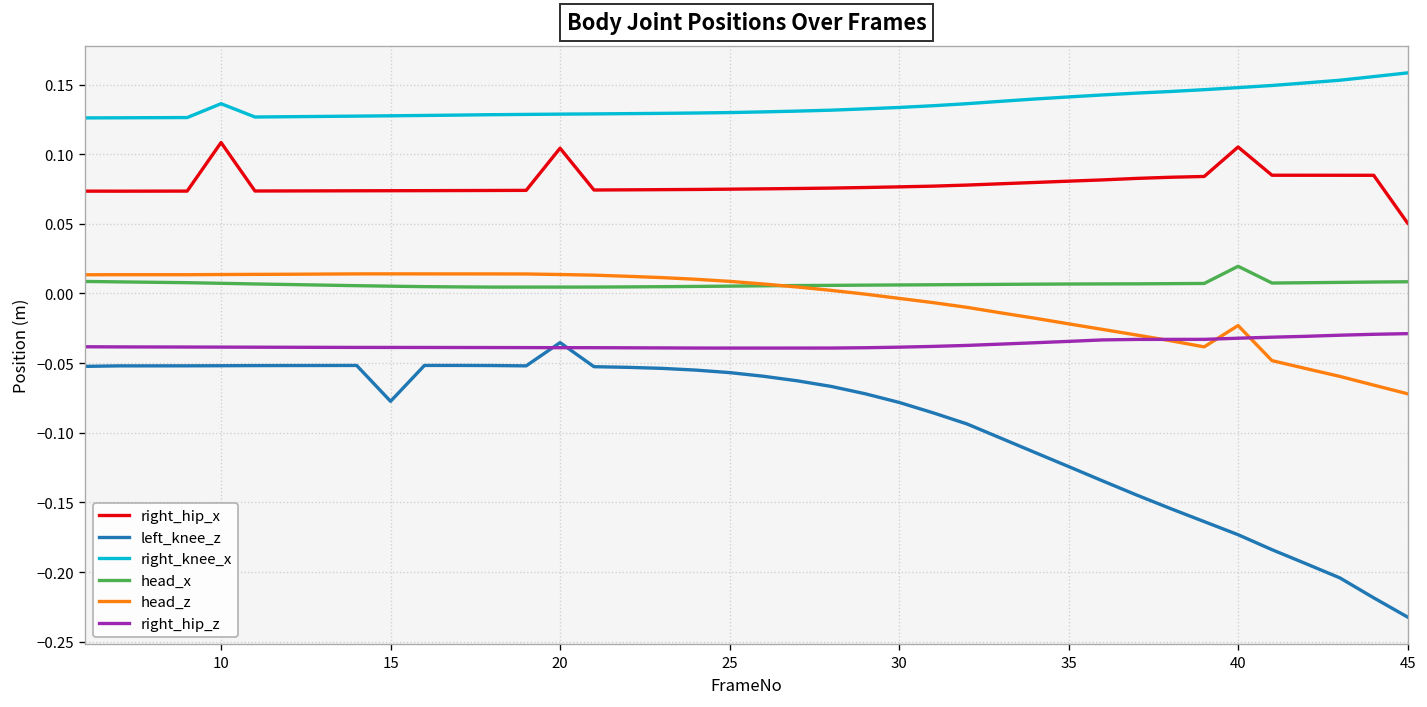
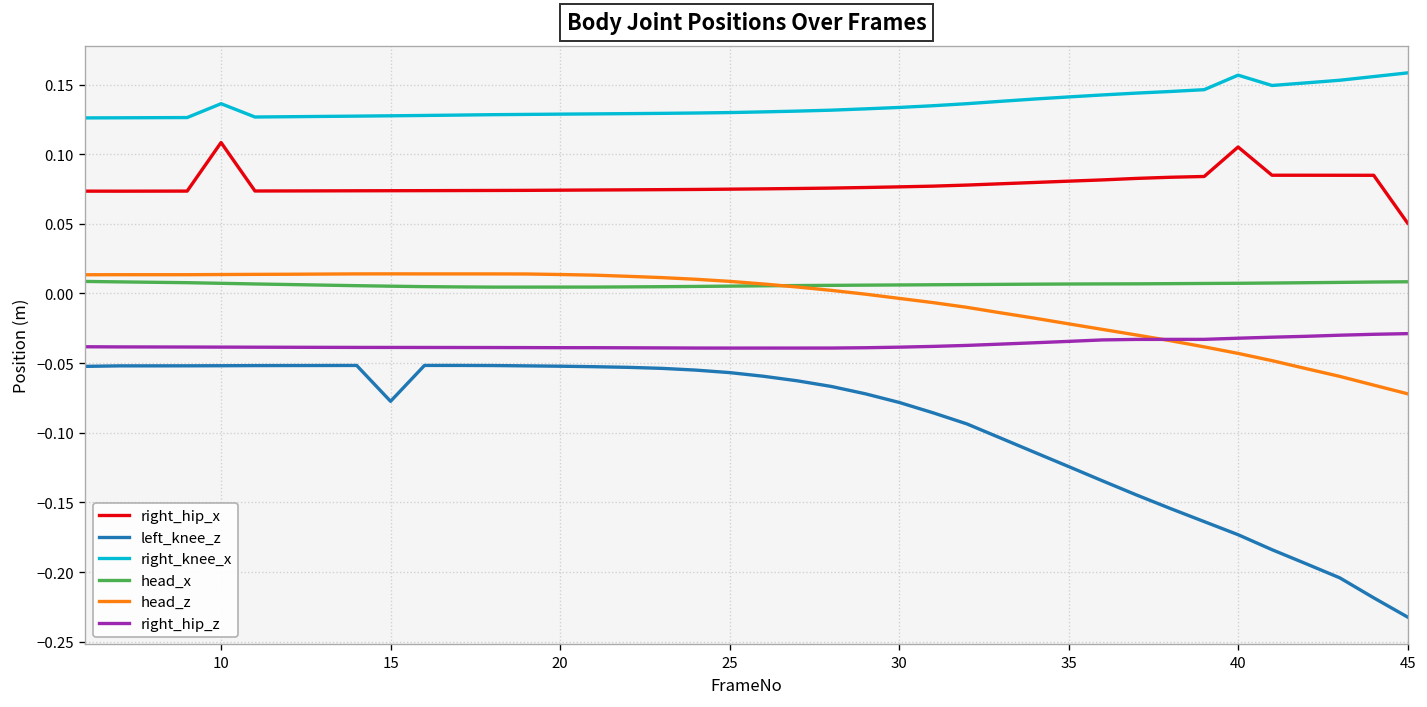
right_hip_x, 20: 0.104 -> 0.074
left_knee_z, 20: -0.035 -> -0.052
right_knee_x, 40: 0.148 -> 0.157
head_x, 40: 0.020 -> 0.007
head_z, 40: -0.023 -> -0.043
